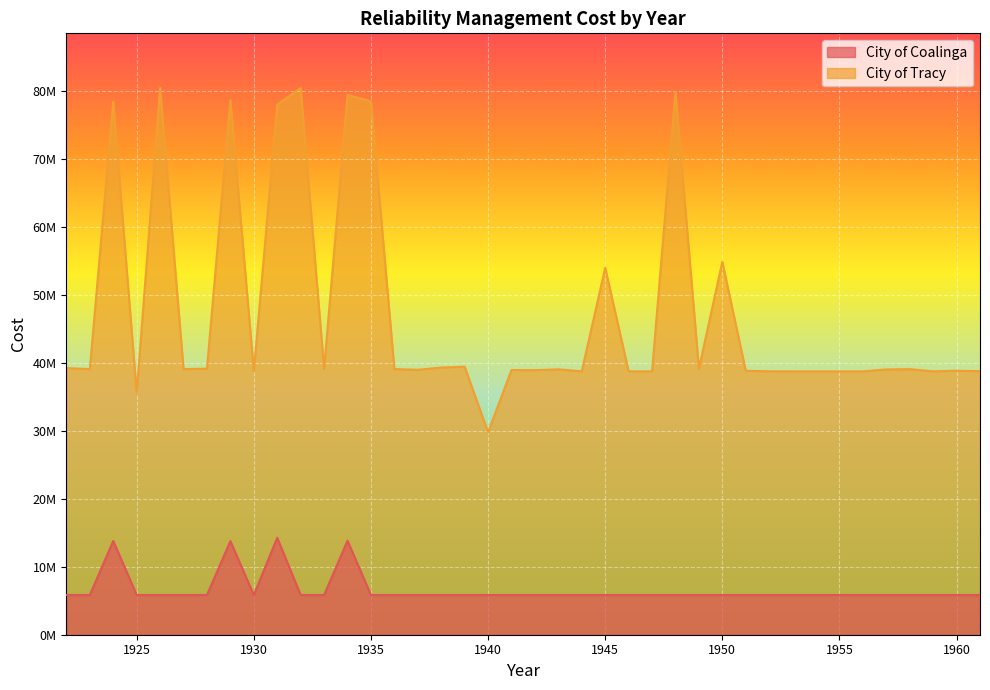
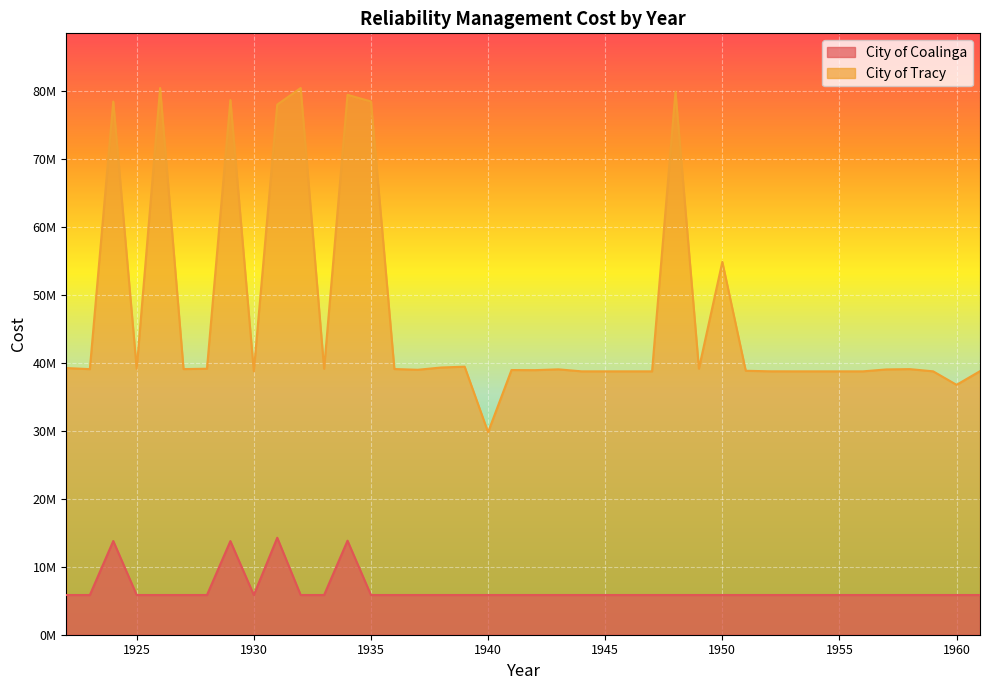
City of Tracy, 1925: 36000000 -> 39000000
City of Tracy, 1945: 54000000 -> 39000000
City of Tracy, 1960: 39000000 -> 37000000
